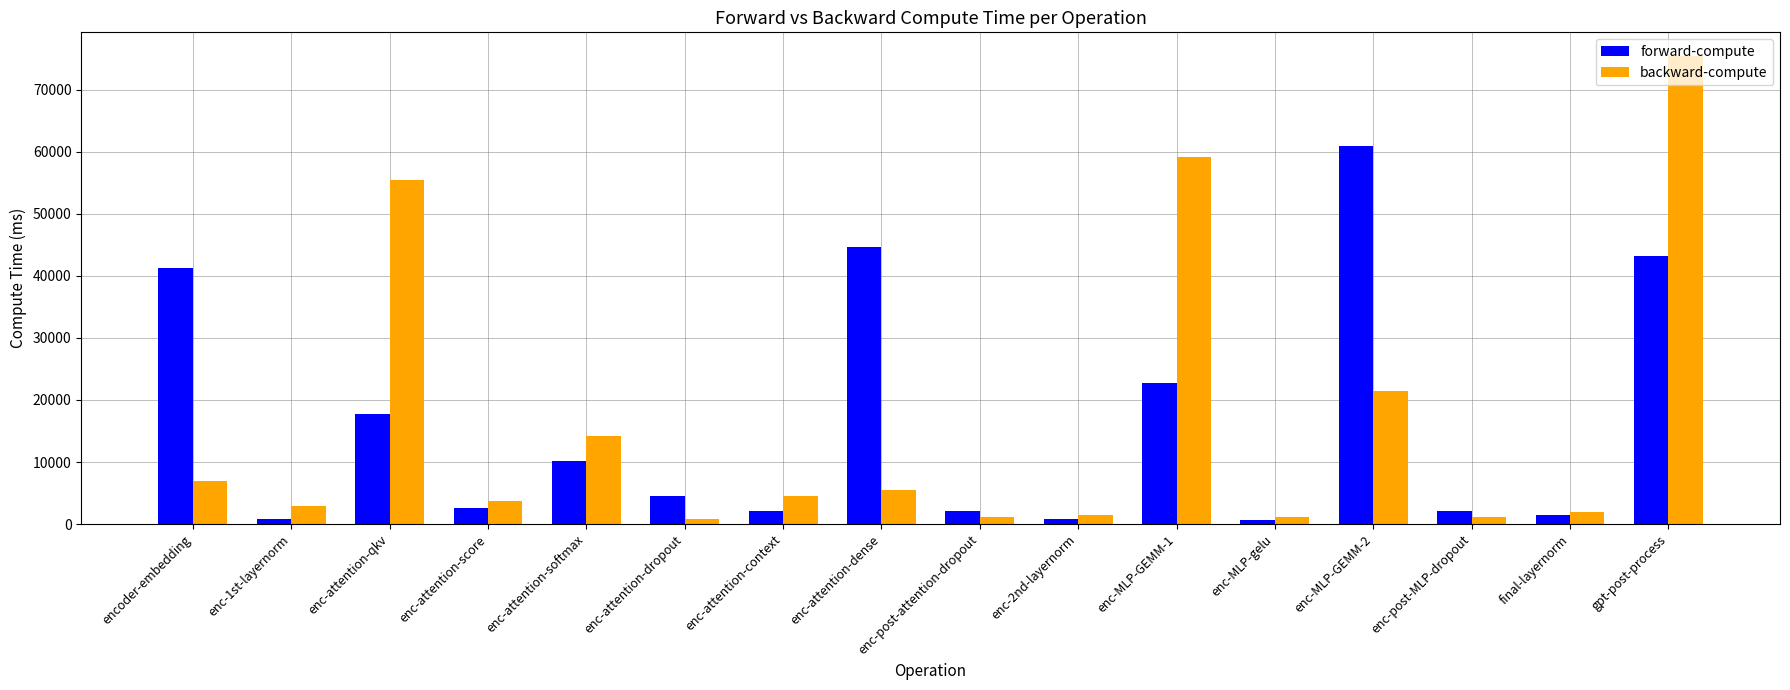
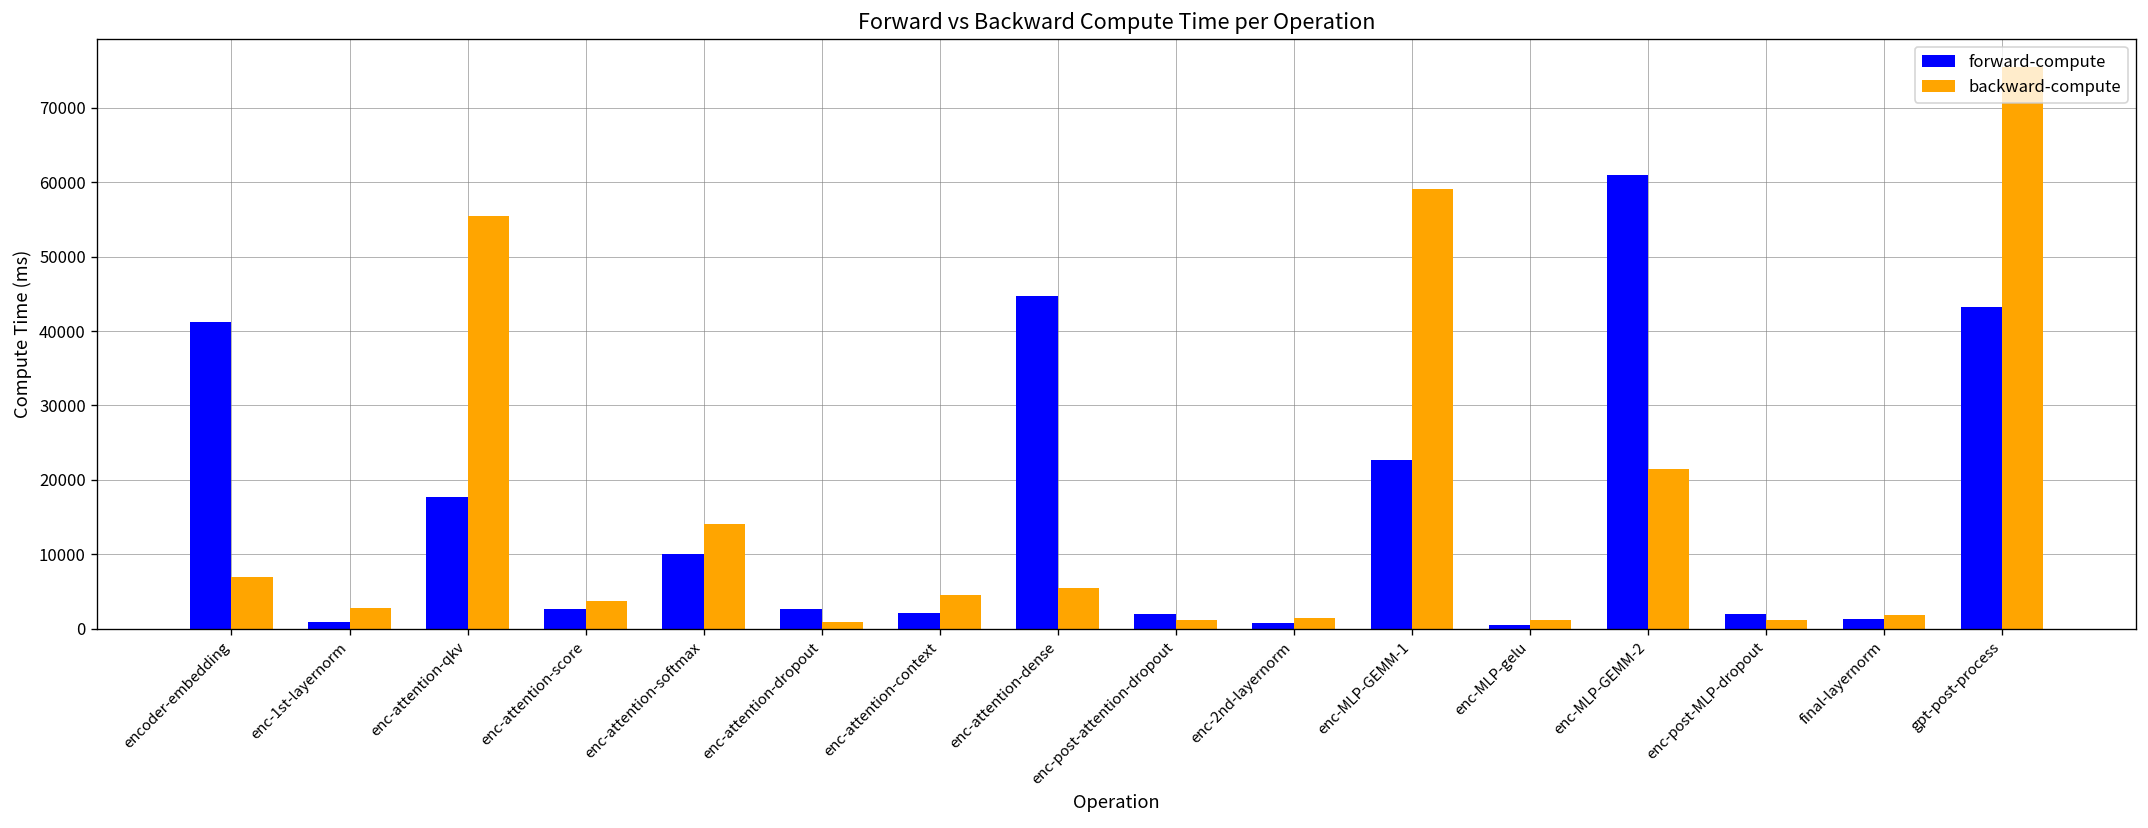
forward-compute, enc-attention-dropout: 5000 -> 3000
